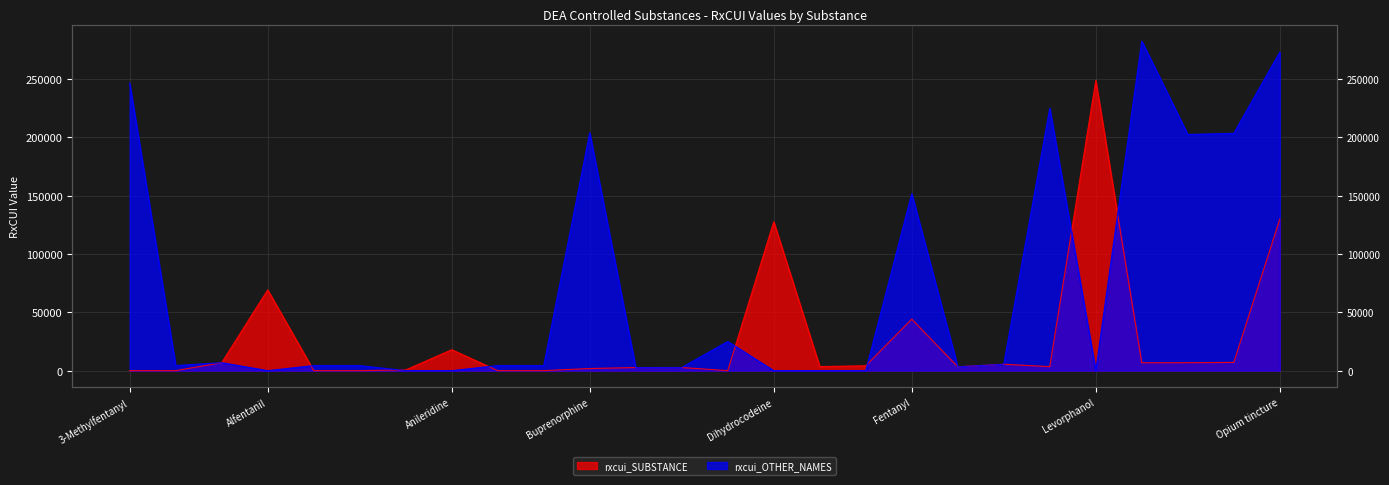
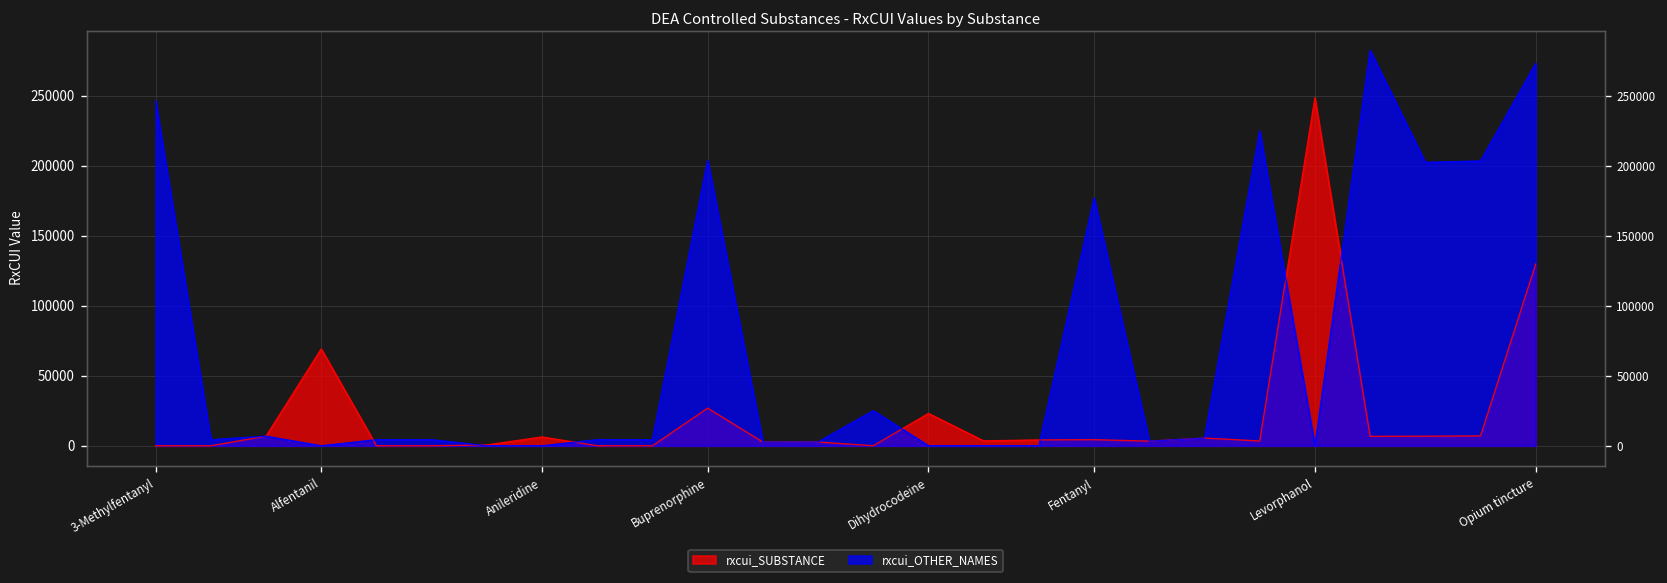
rxcui_SUBSTANCE, Anileridine: 18000 -> 6000
rxcui_SUBSTANCE, Buprenorphine: 2000 -> 27000
rxcui_SUBSTANCE, Dihydrocodeine: 128000 -> 23000
rxcui_SUBSTANCE, Fentanyl: 44000 -> 4000
rxcui_OTHER_NAMES, Fentanyl: 152000 -> 177000
